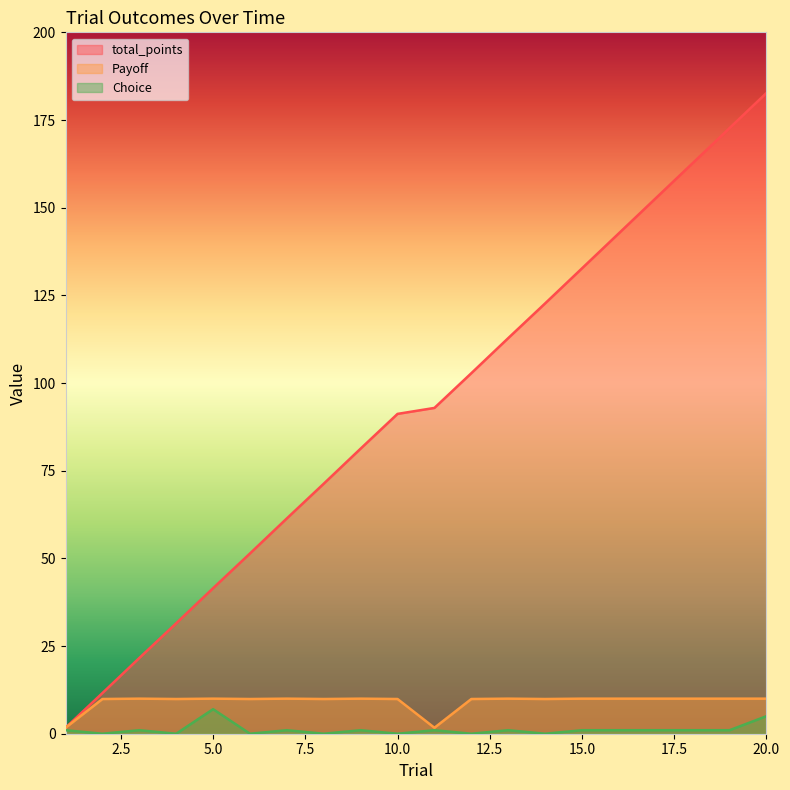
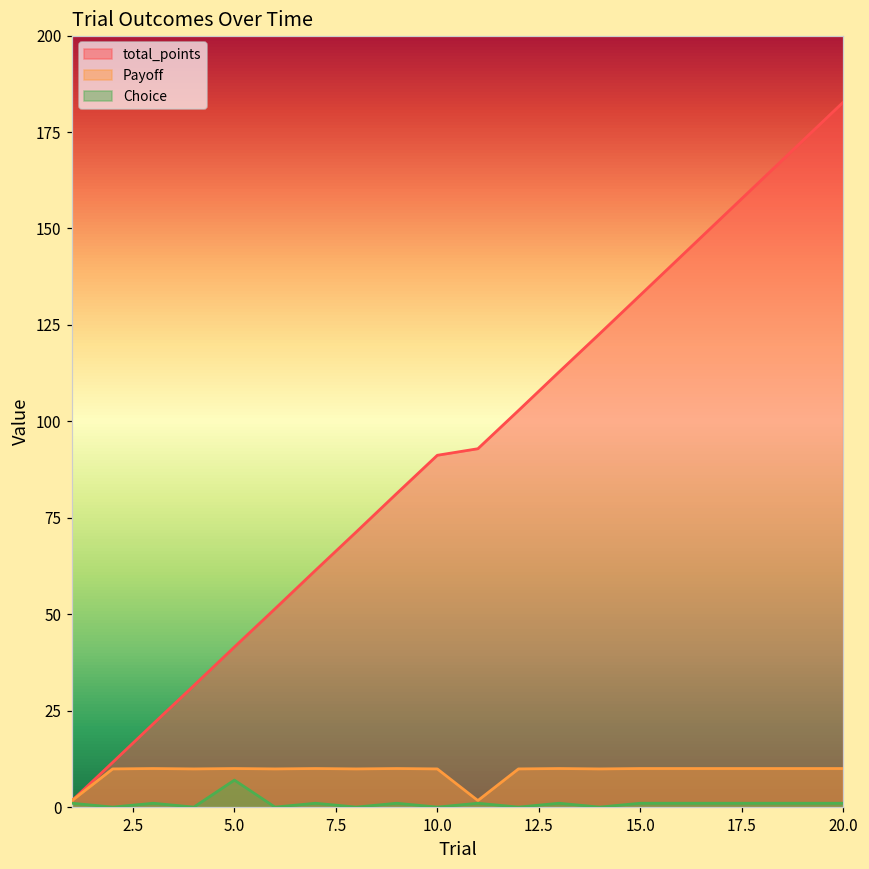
Choice, 20.0: 5 -> 1
